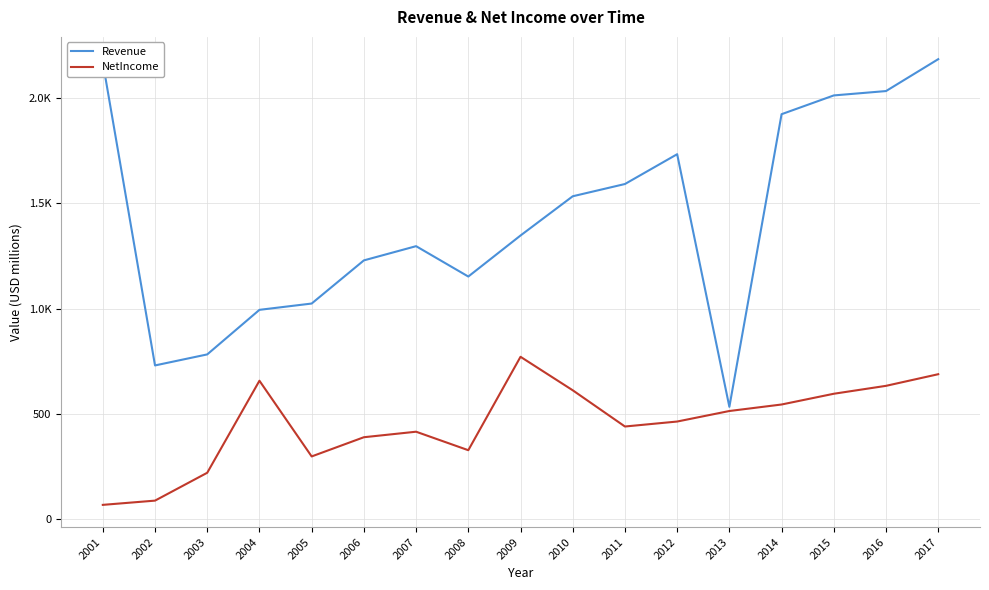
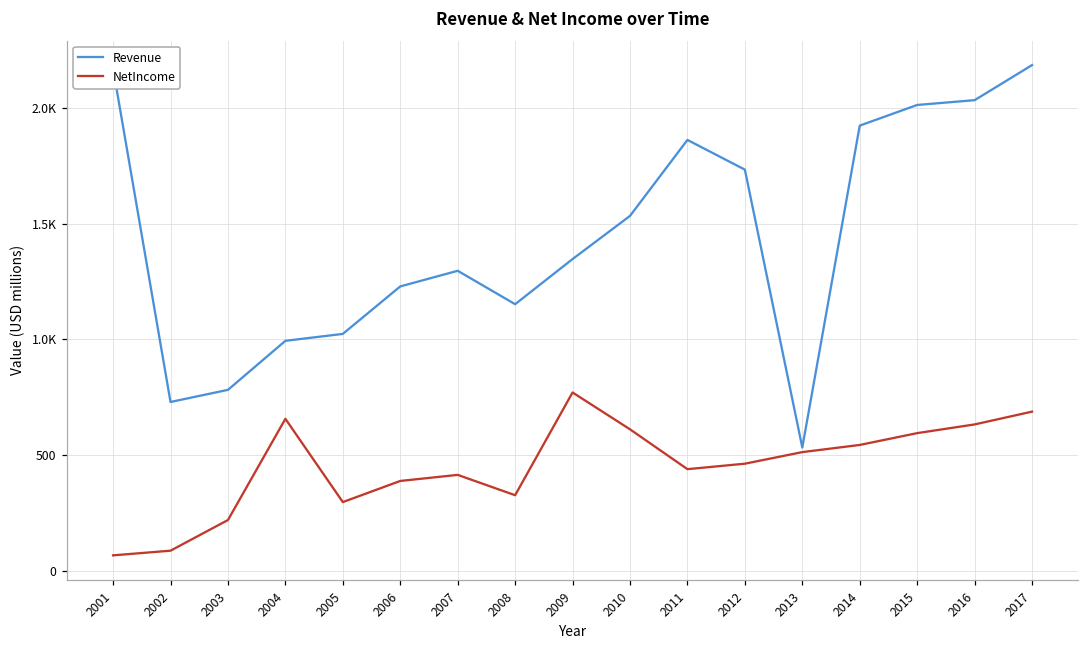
Revenue, 2011: 1590 -> 1860
